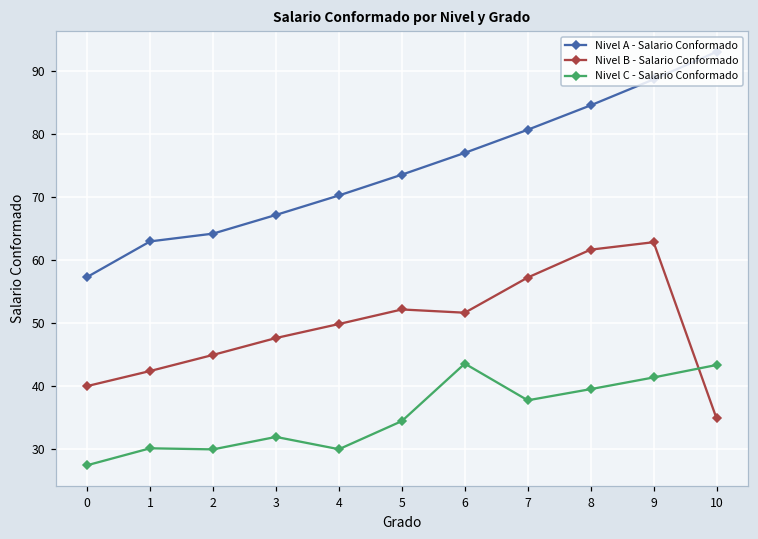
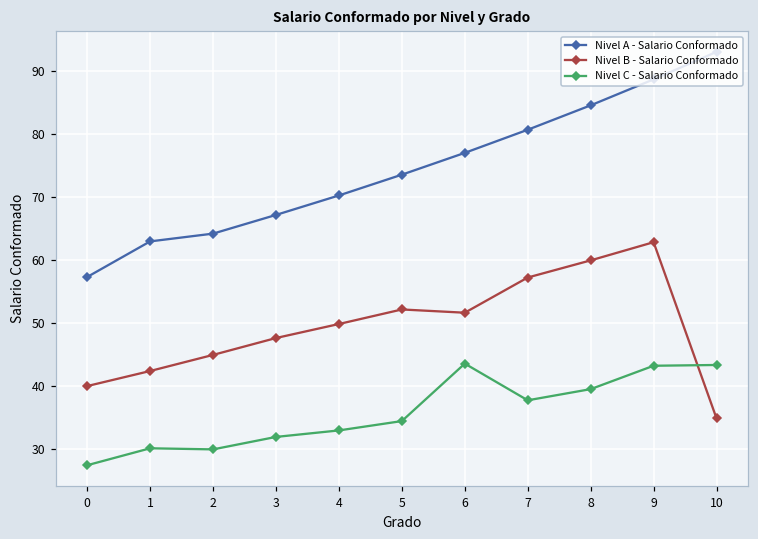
Nivel C - Salario Conformado, 4: 30 -> 33
Nivel B - Salario Conformado, 8: 62 -> 60
Nivel C - Salario Conformado, 9: 41 -> 43
